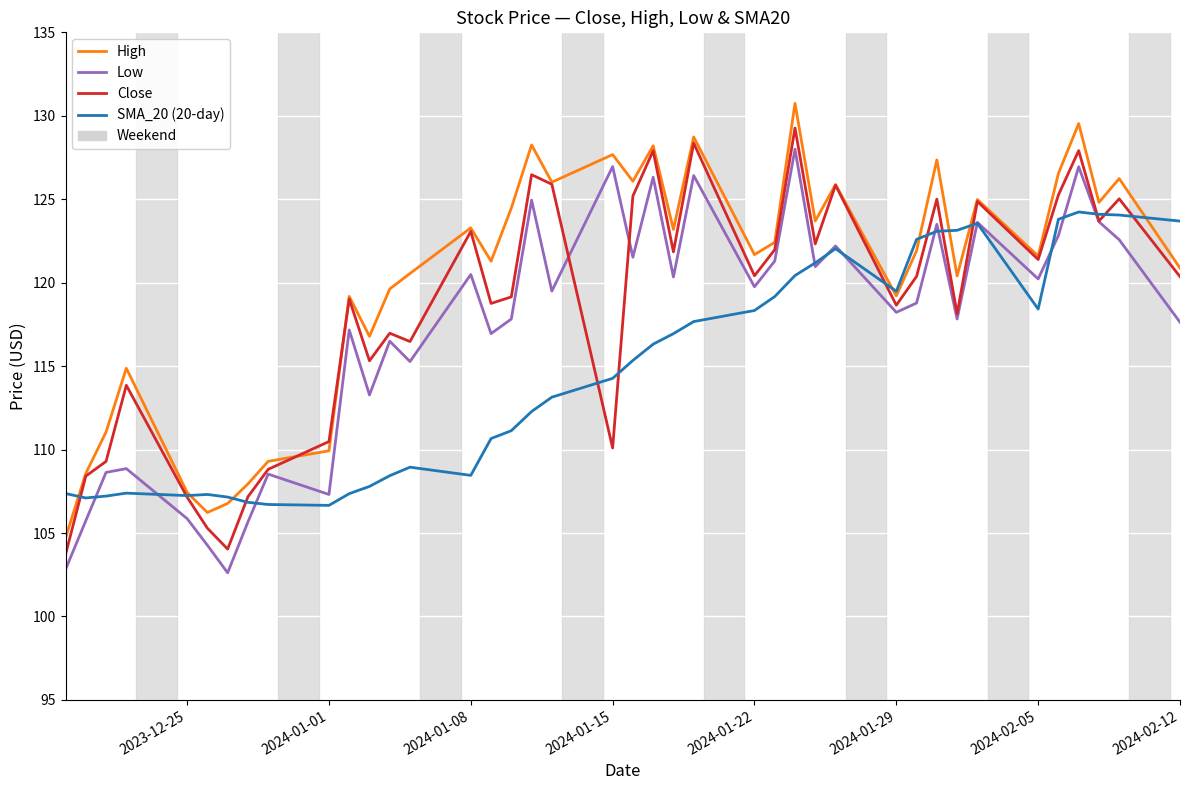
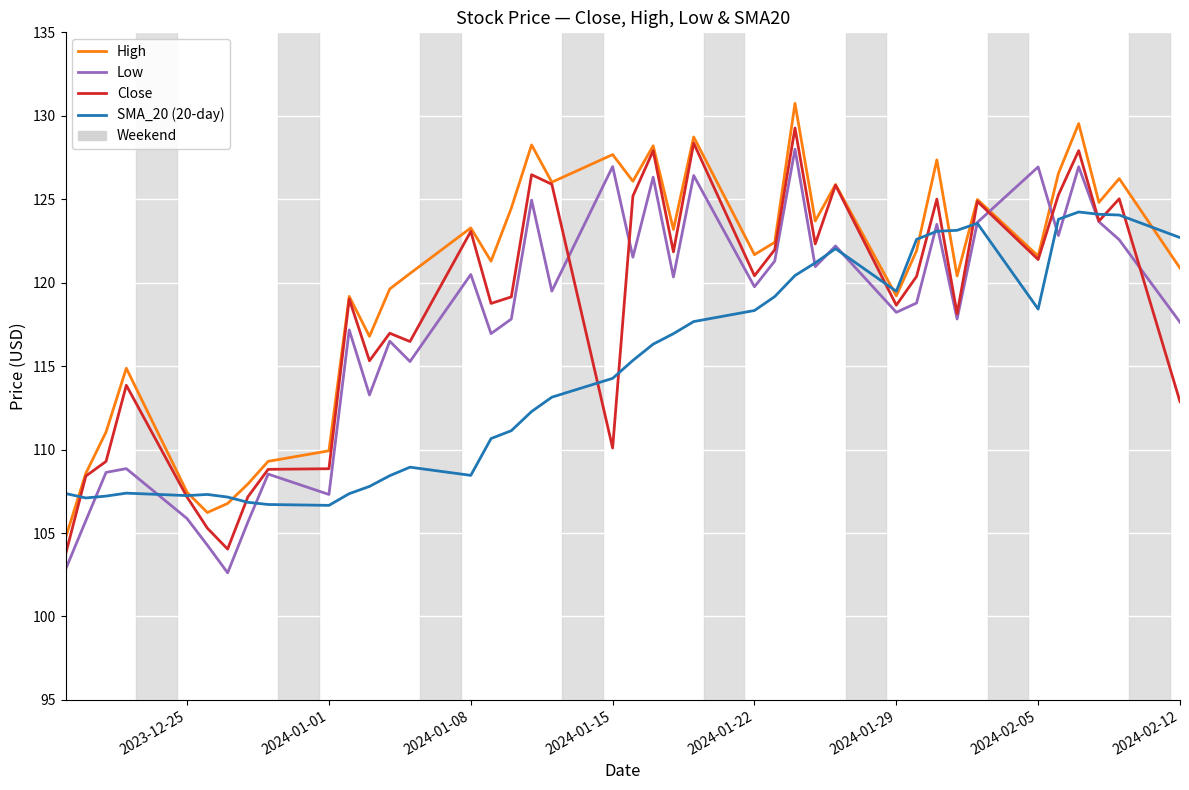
Close, 2024-01-01: 110.5 -> 108.9
Low, 2024-02-05: 120.2 -> 126.9
Close, 2024-02-12: 120.4 -> 112.9
SMA_20 (20-day), 2024-02-12: 123.7 -> 122.7
